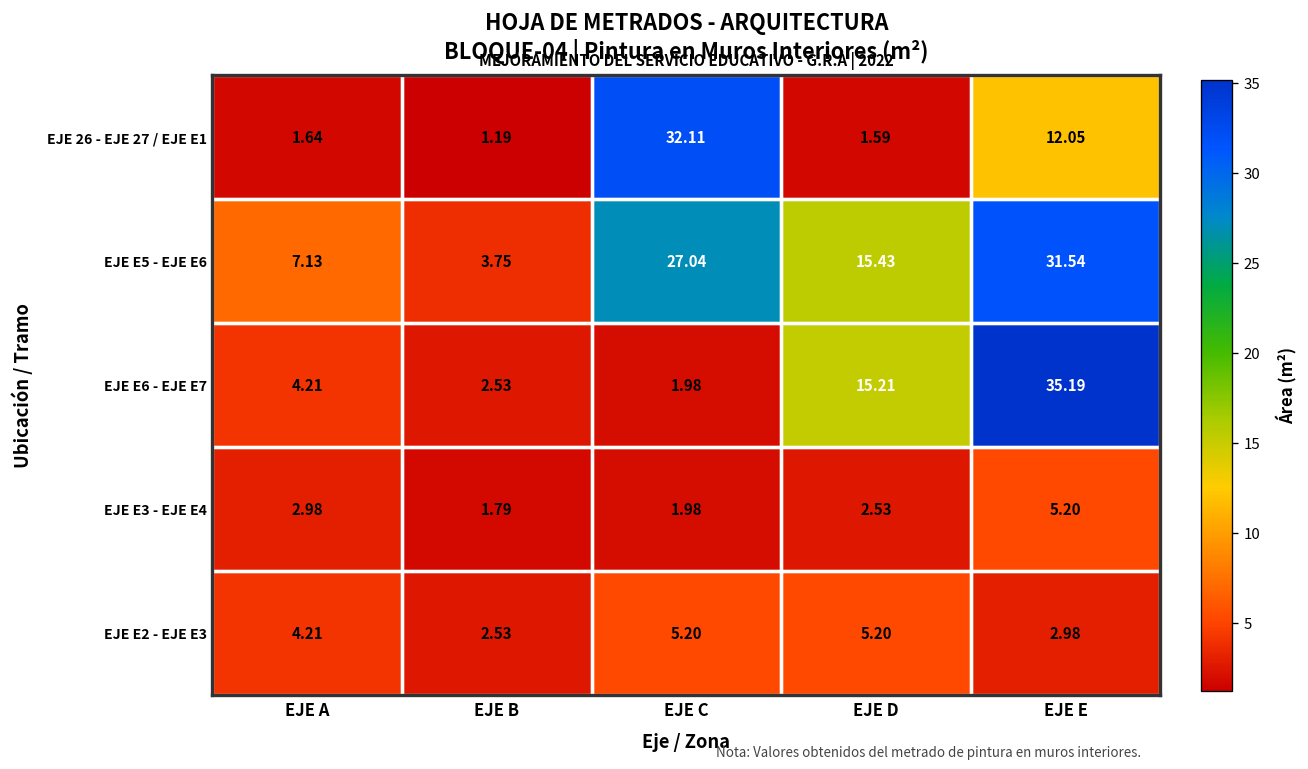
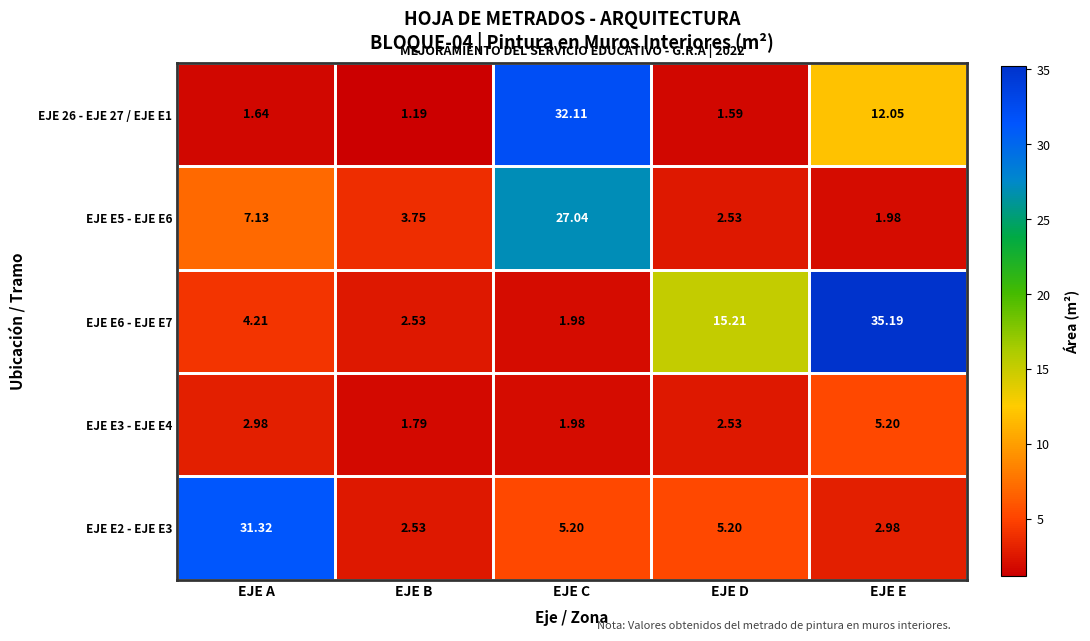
EJE E5 - EJE E6, EJE D: 15.43 -> 2.53
EJE E5 - EJE E6, EJE E: 31.54 -> 1.98
EJE E2 - EJE E3, EJE A: 4.21 -> 31.32
